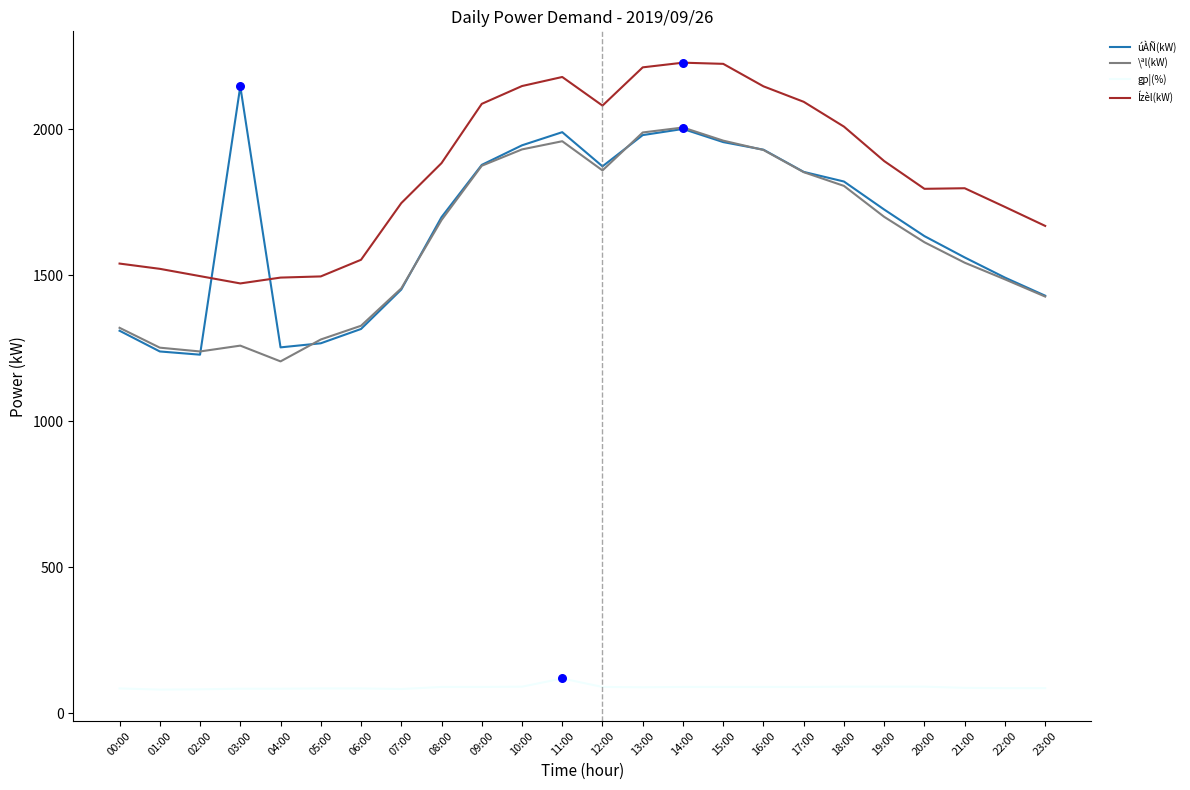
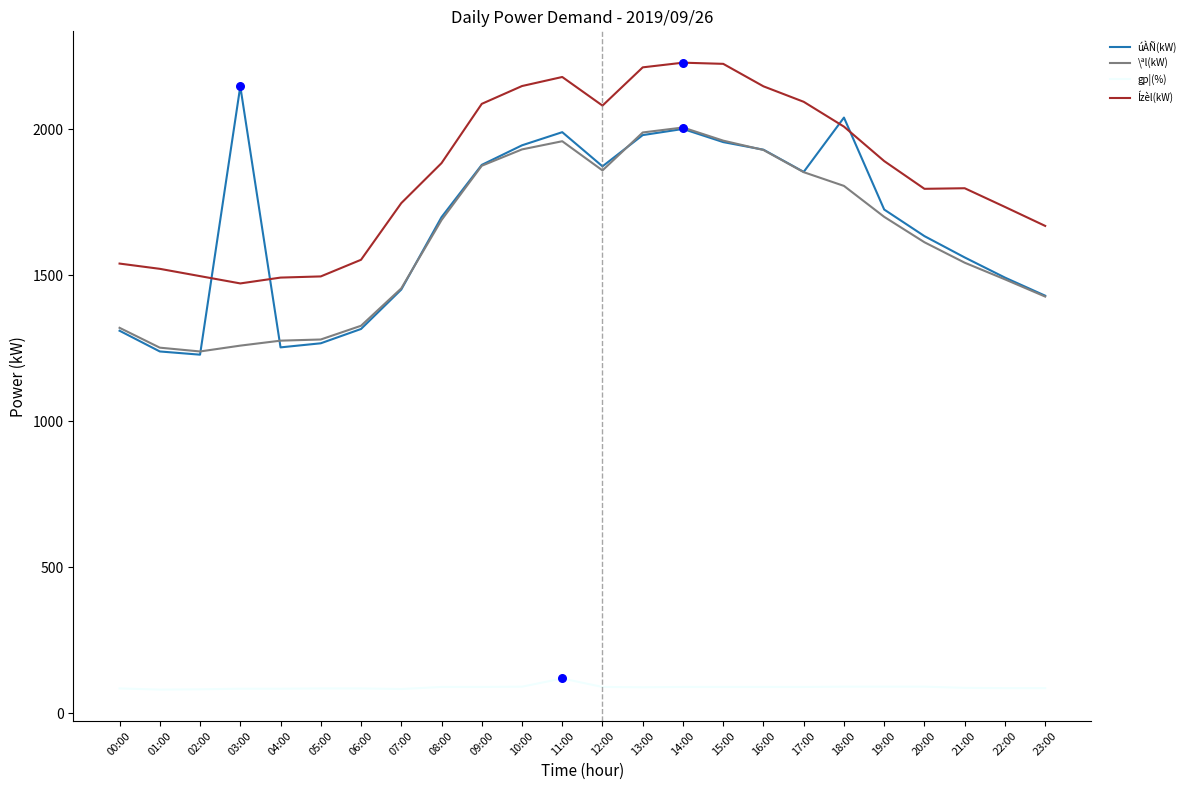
\ªl(kW), 04:00: 1210 -> 1280
úÀÑ(kW), 18:00: 1820 -> 2040
